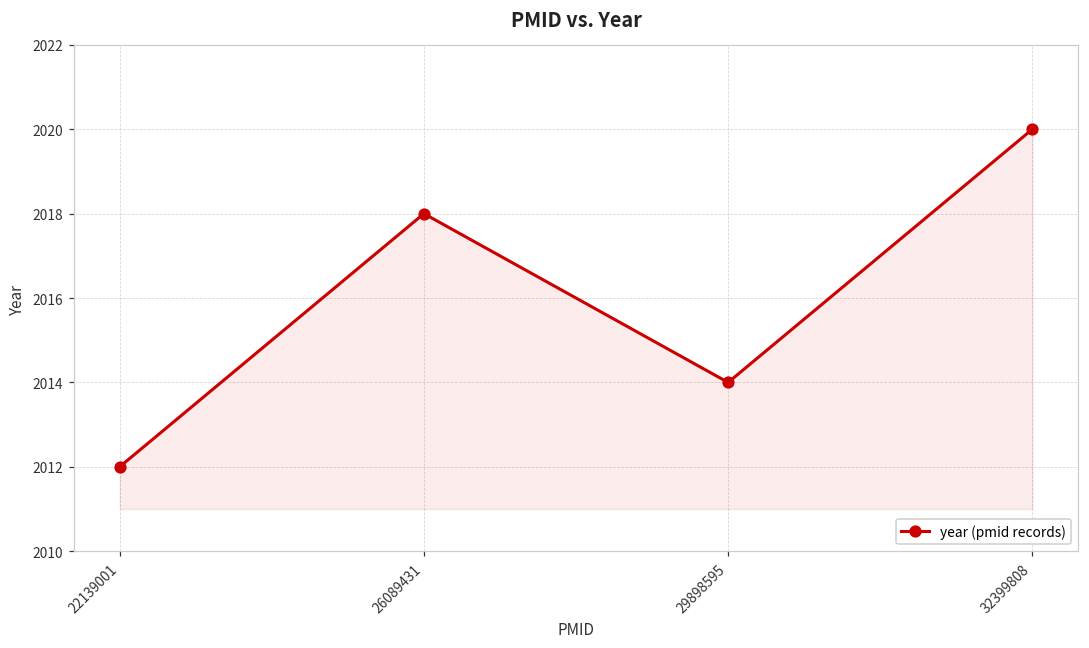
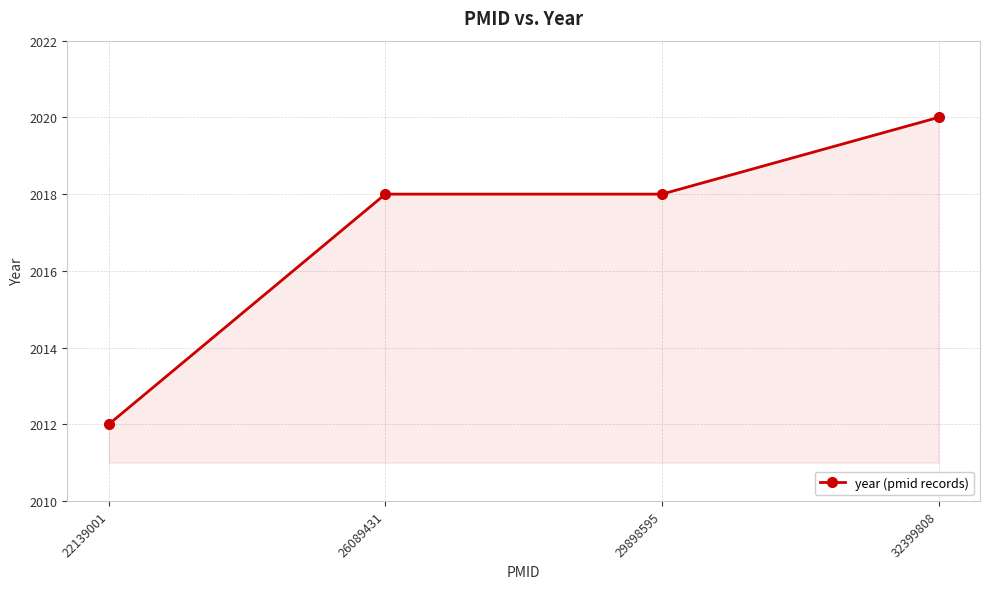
29898595: 2014 -> 2018
